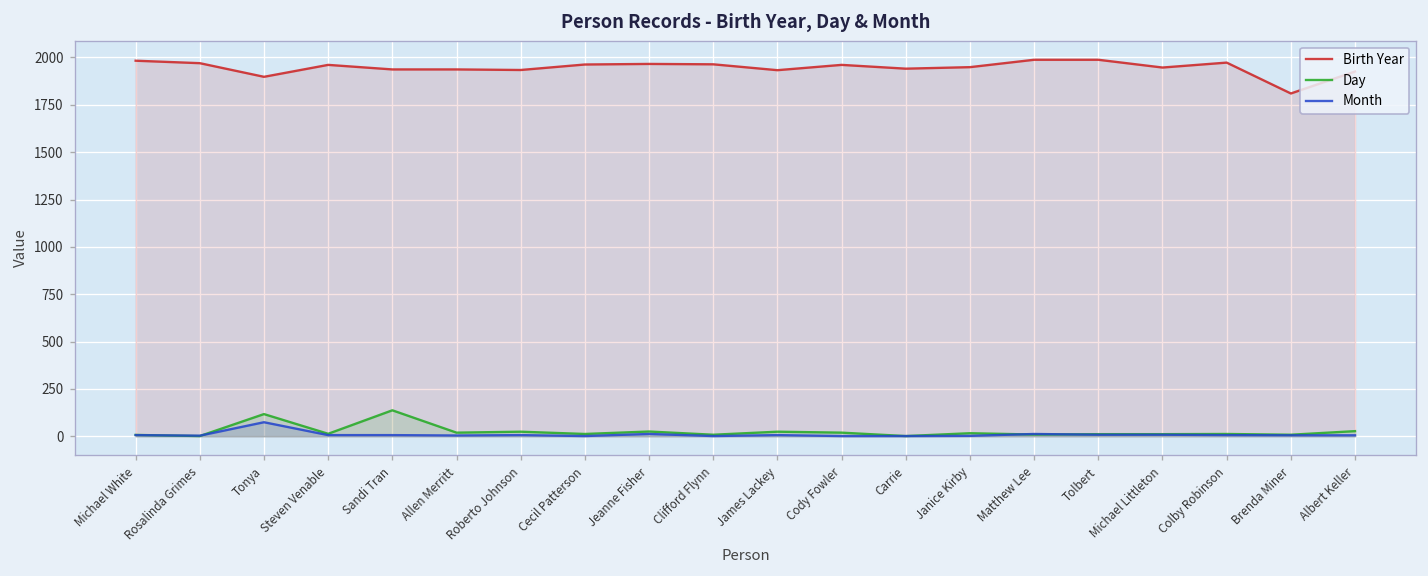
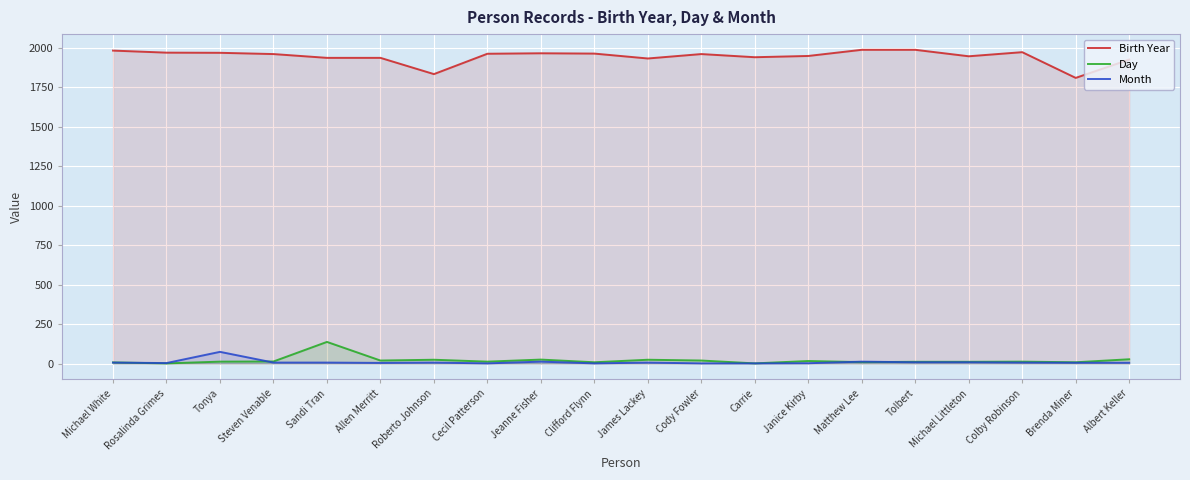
Birth Year, Tonya: 1900 -> 1970
Day, Tonya: 120 -> 10
Birth Year, Roberto Johnson: 1930 -> 1830
